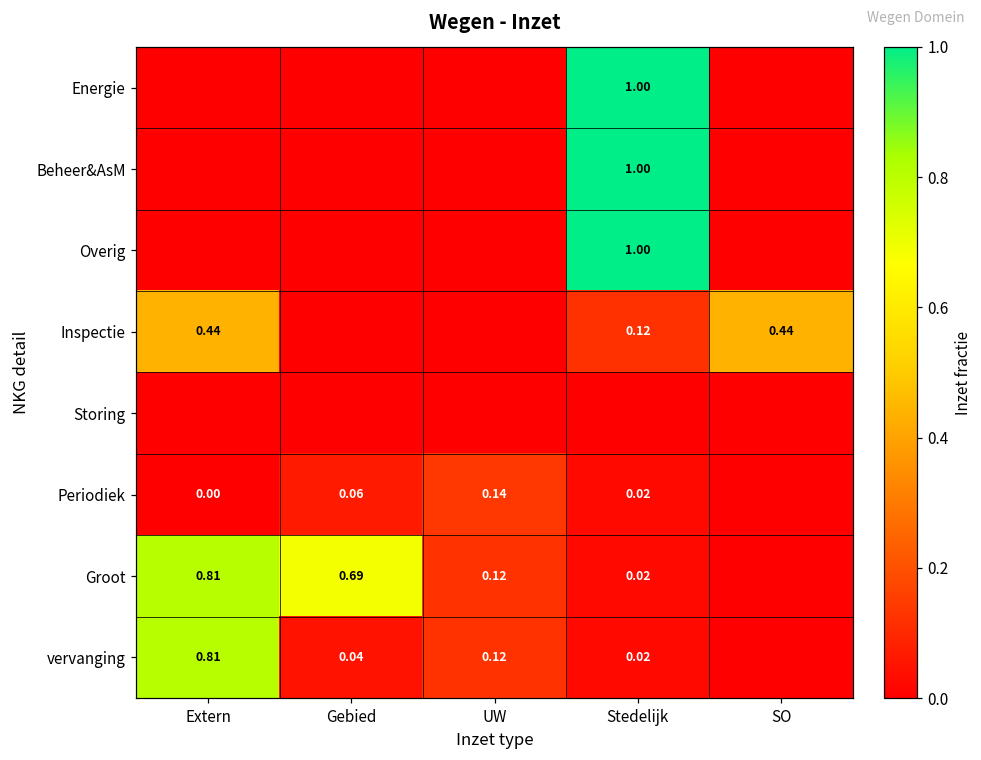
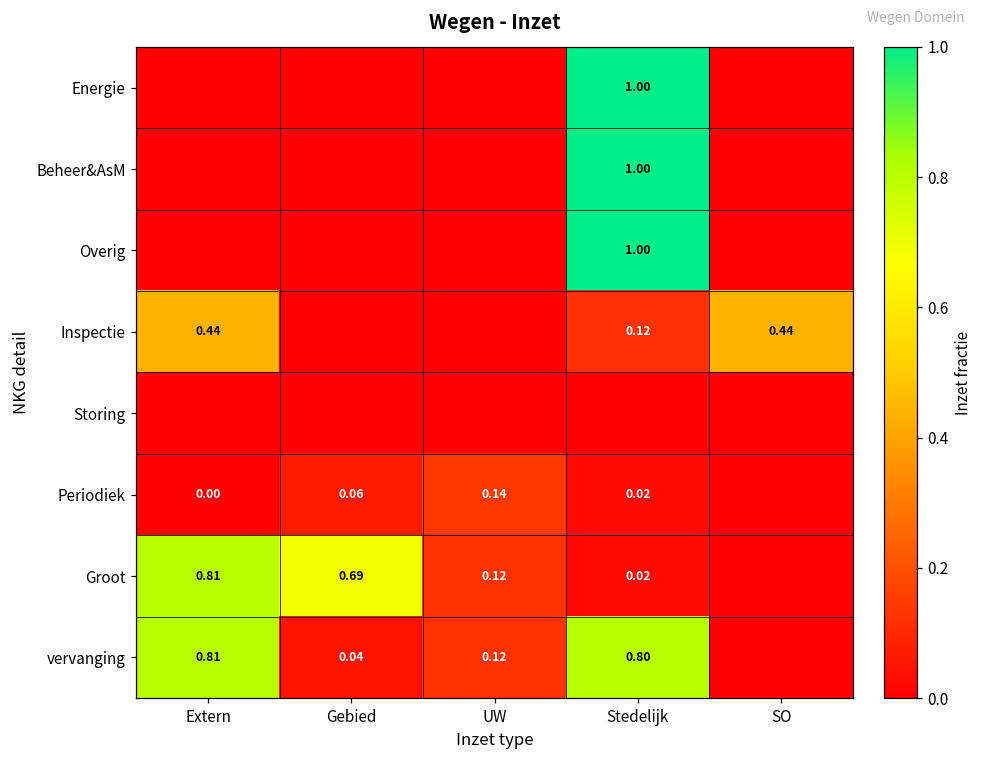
vervanging, Stedelijk: 0.02 -> 0.80
